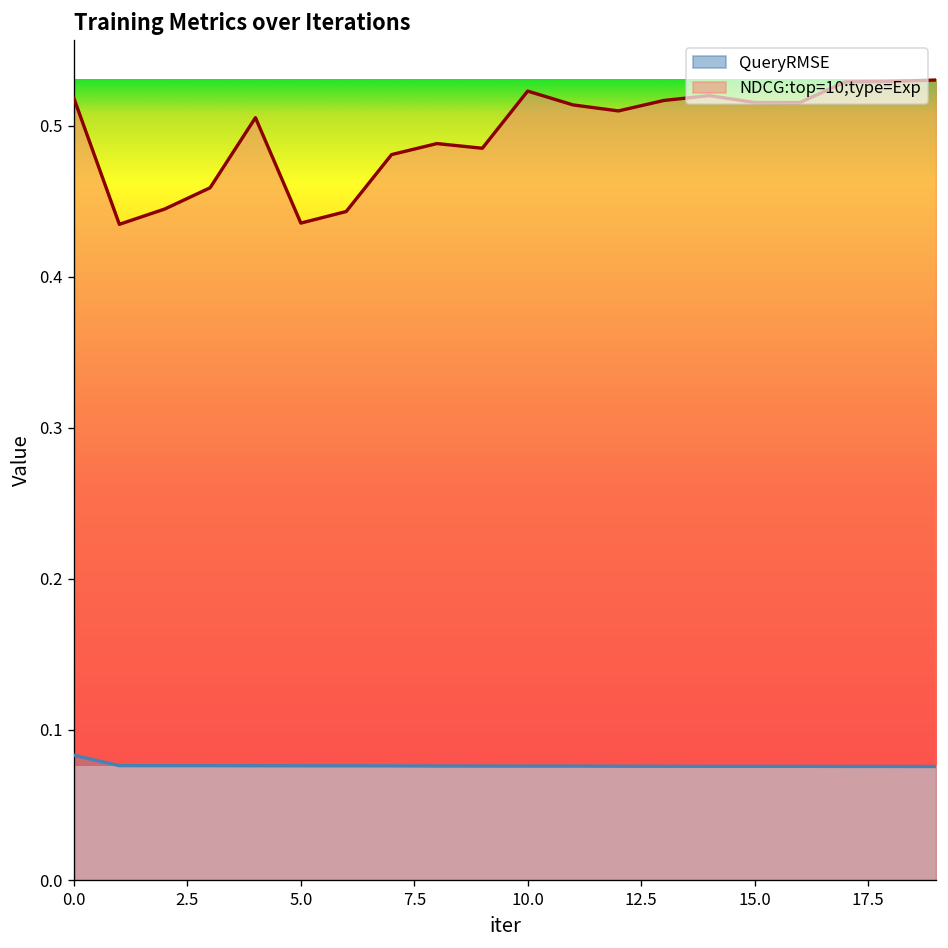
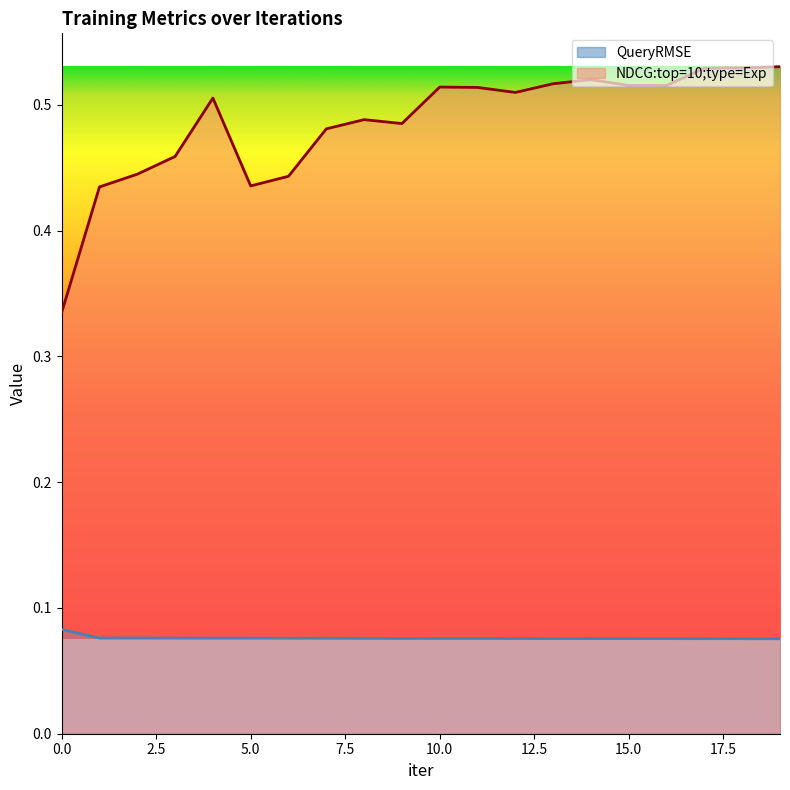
NDCG:top=10;type=Exp, 0.0: 0.518 -> 0.335
NDCG:top=10;type=Exp, 10.0: 0.523 -> 0.514
